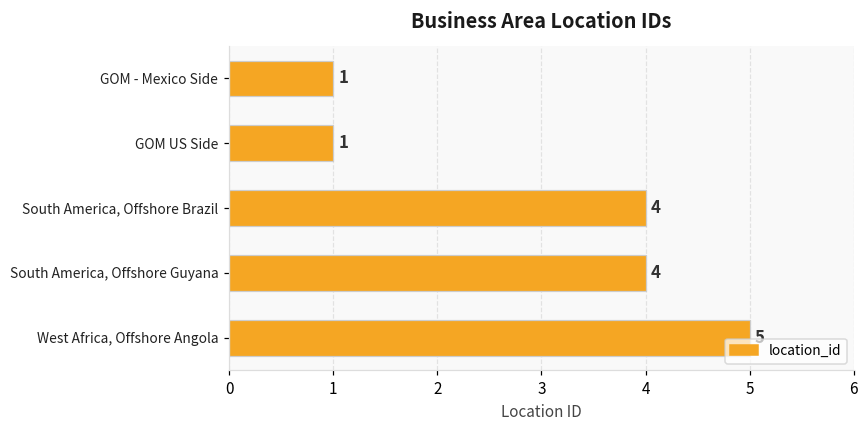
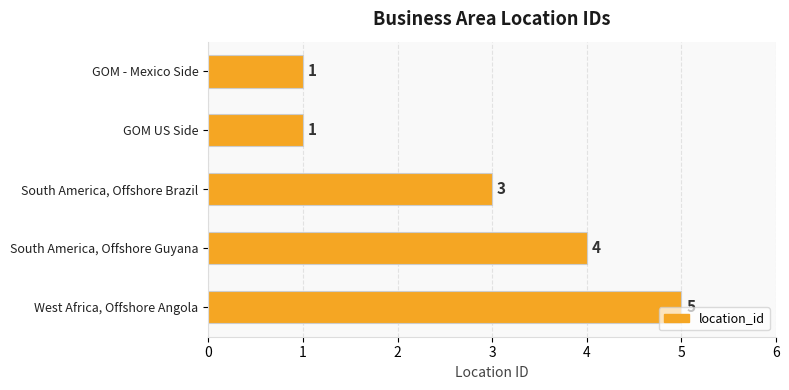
South America, Offshore Brazil: 4 -> 3
